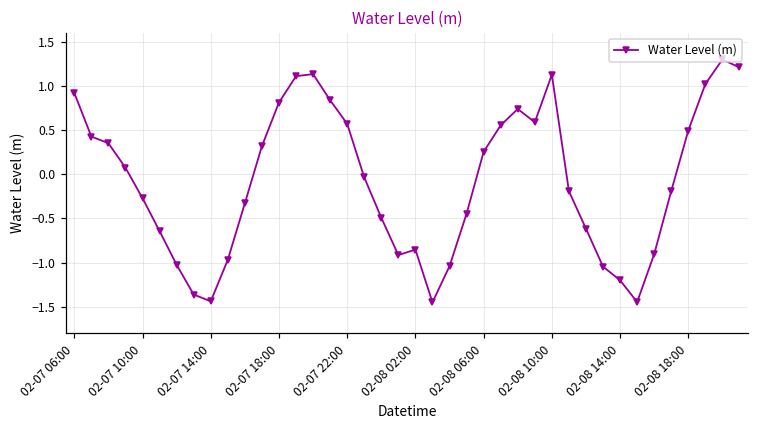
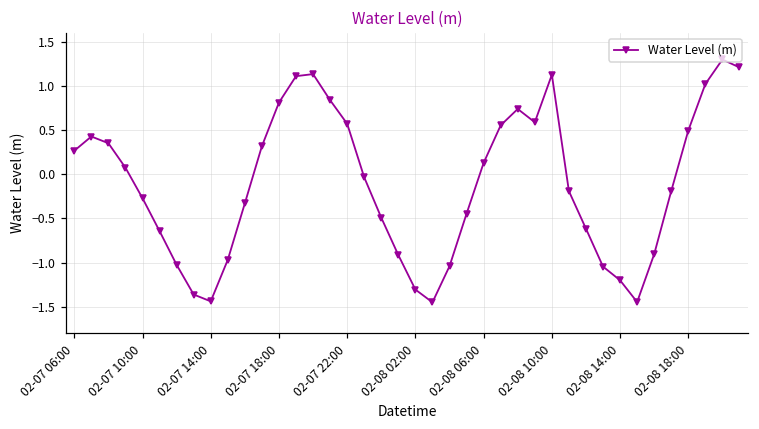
02-07 06:00: 0.9 -> 0.3
02-08 02:00: -0.9 -> -1.3
02-08 06:00: 0.3 -> 0.1
